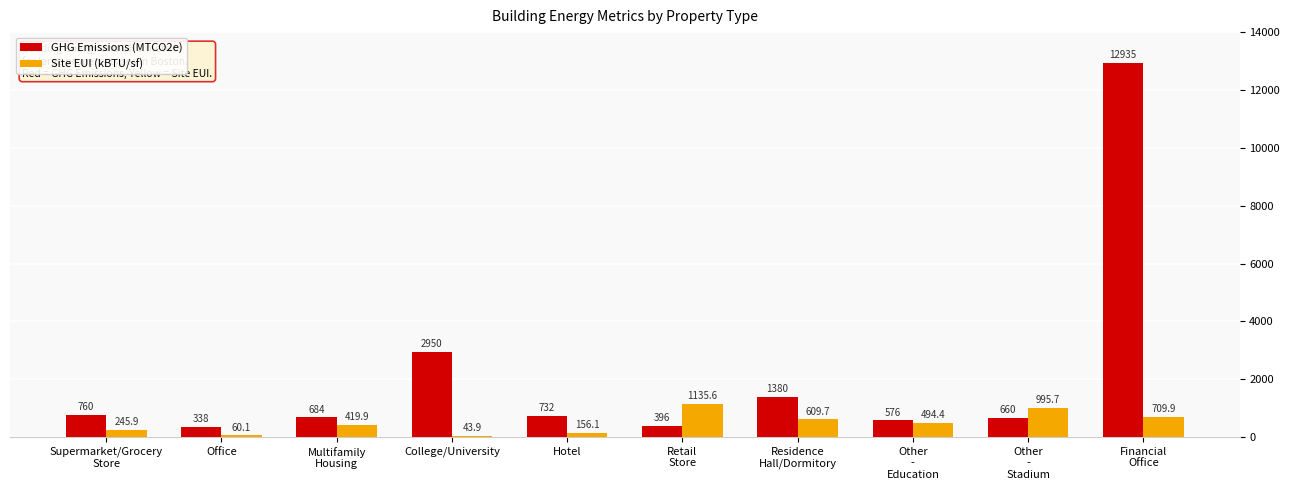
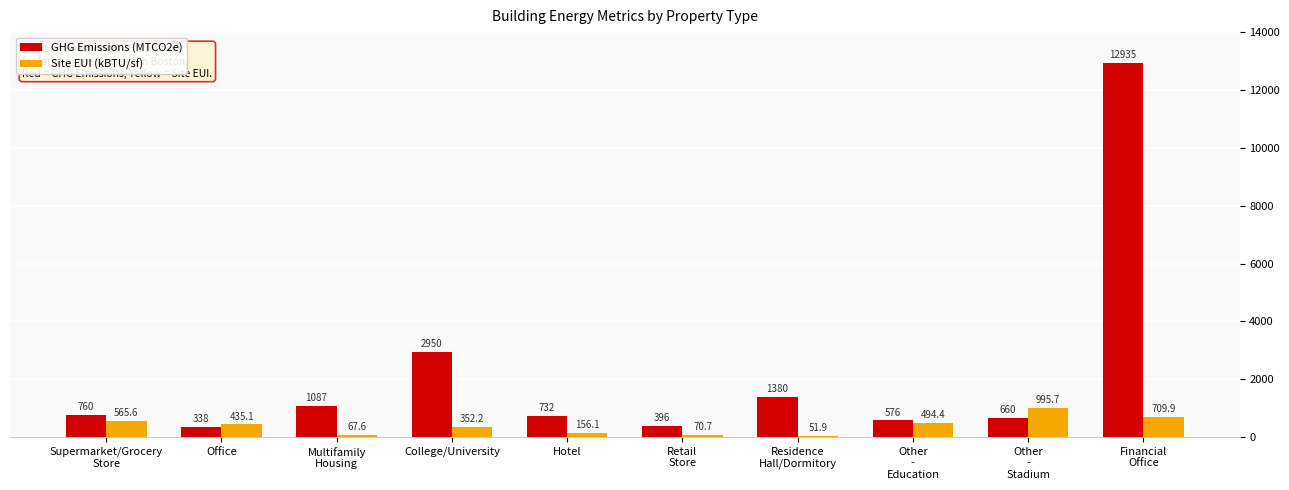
Site EUI (kBTU/sf), Supermarket/Grocery Store: 245.9 -> 565.6
Site EUI (kBTU/sf), Office: 60.1 -> 435.1
GHG Emissions (MTCO2e), Multifamily Housing: 684 -> 1087
Site EUI (kBTU/sf), Multifamily Housing: 419.9 -> 67.6
Site EUI (kBTU/sf), College/University: 43.9 -> 352.2
Site EUI (kBTU/sf), Retail Store: 1135.6 -> 70.7
Site EUI (kBTU/sf), Residence Hall/Dormitory: 609.7 -> 51.9
